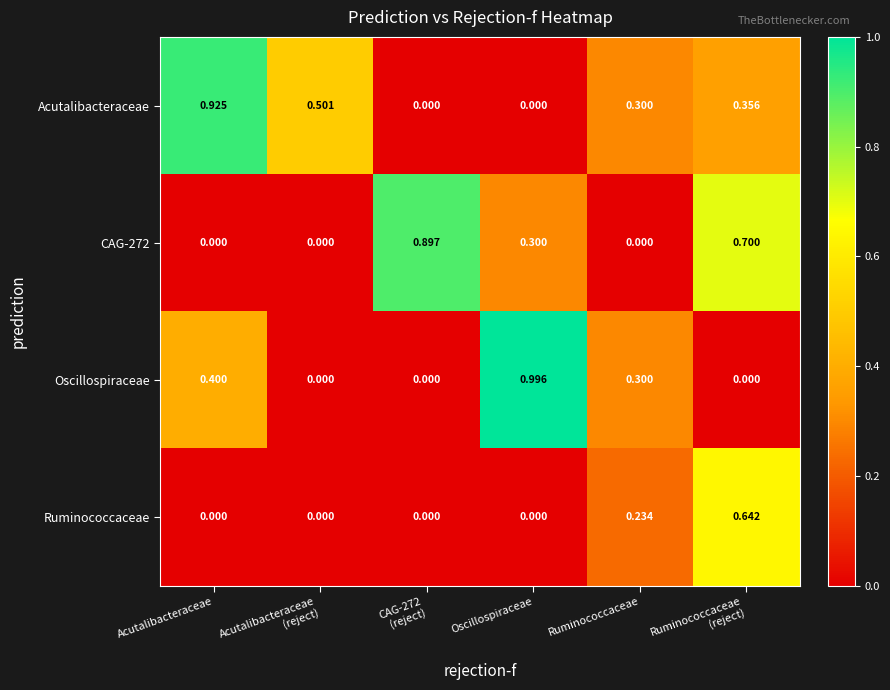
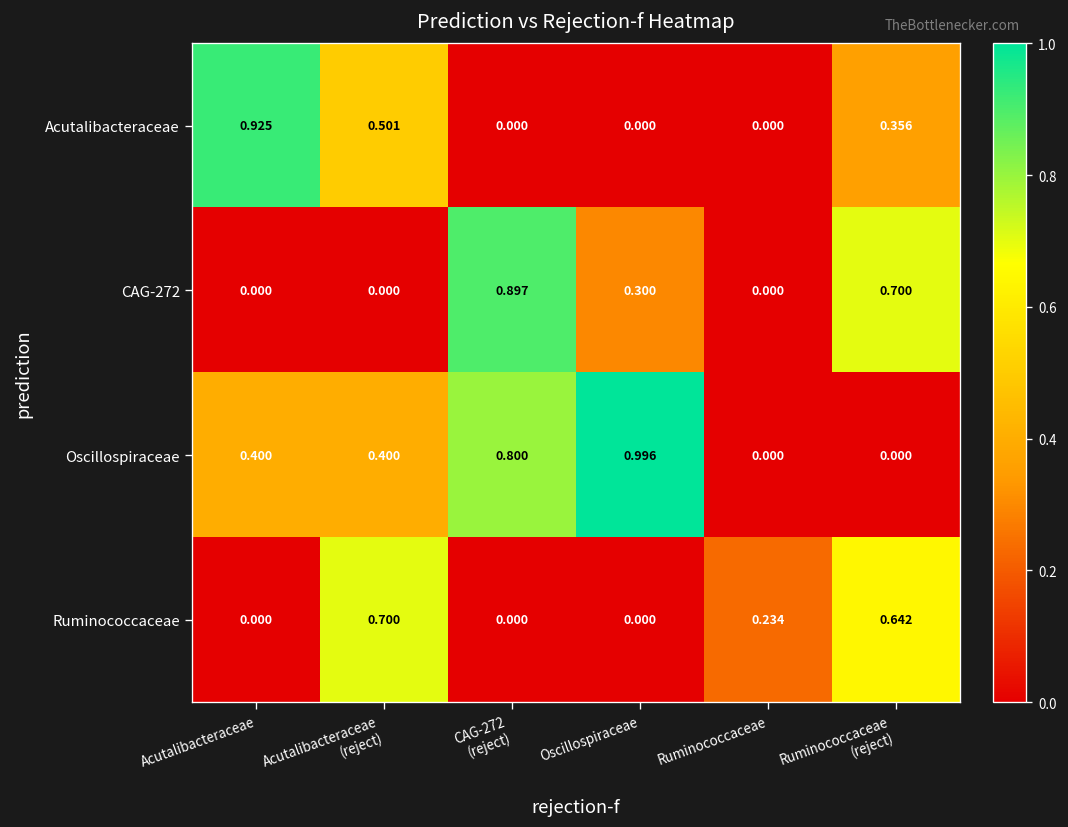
Acutalibacteraceae, Ruminococcaceae: 0.300 -> 0.000
Oscillospiraceae, Acutalibacteraceae (reject): 0.000 -> 0.400
Oscillospiraceae, CAG-272 (reject): 0.000 -> 0.800
Oscillospiraceae, Ruminococcaceae: 0.300 -> 0.000
Ruminococcaceae, Acutalibacteraceae (reject): 0.000 -> 0.700
